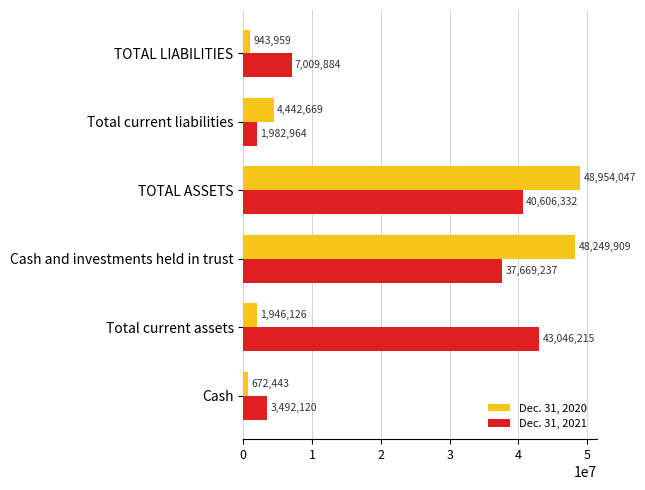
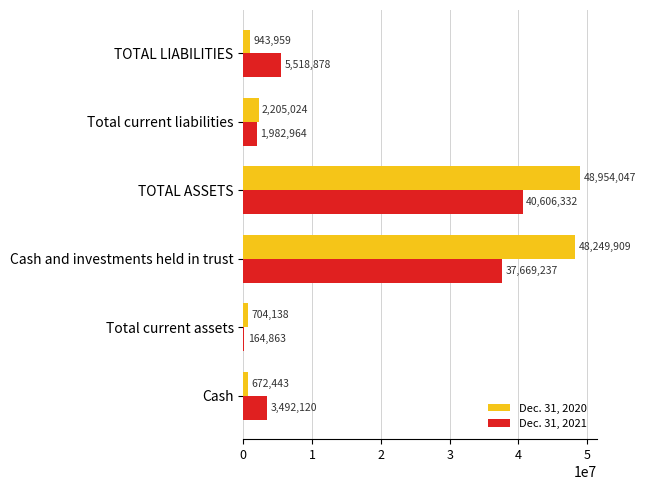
Dec. 31, 2021, TOTAL LIABILITIES: 7,009,884 -> 5,518,878
Dec. 31, 2020, Total current liabilities: 4,442,669 -> 2,205,024
Dec. 31, 2020, Total current assets: 1,946,126 -> 704,138
Dec. 31, 2021, Total current assets: 43,046,215 -> 164,863
